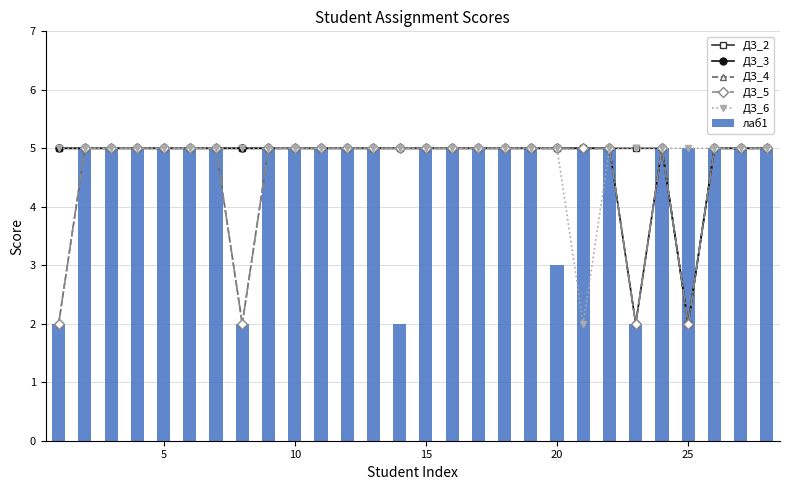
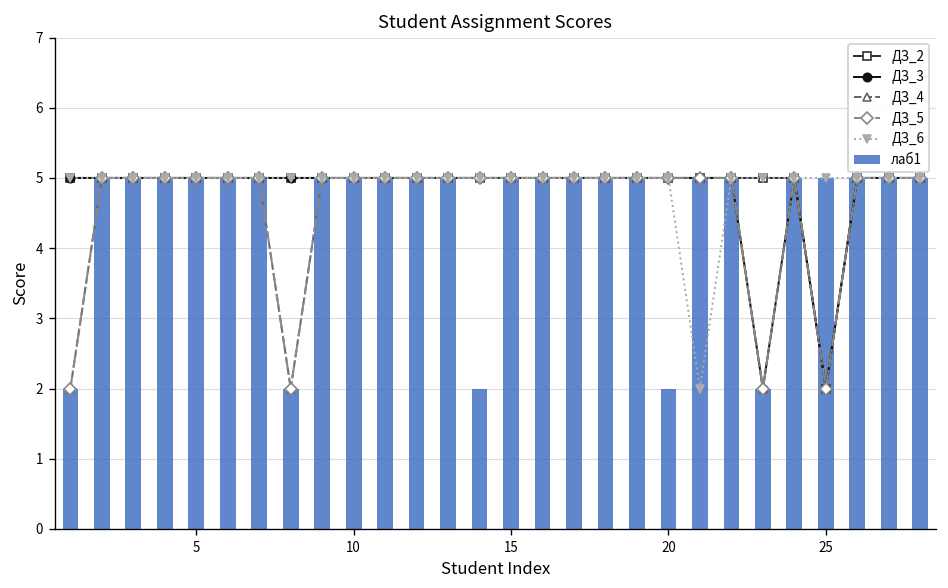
лаб1, 20: 3 -> 2
